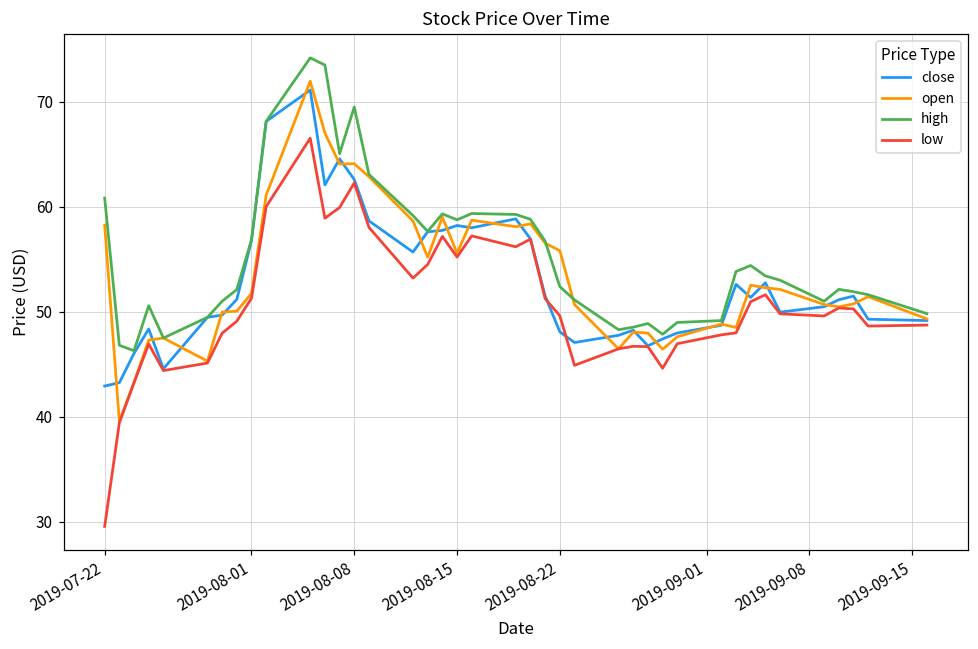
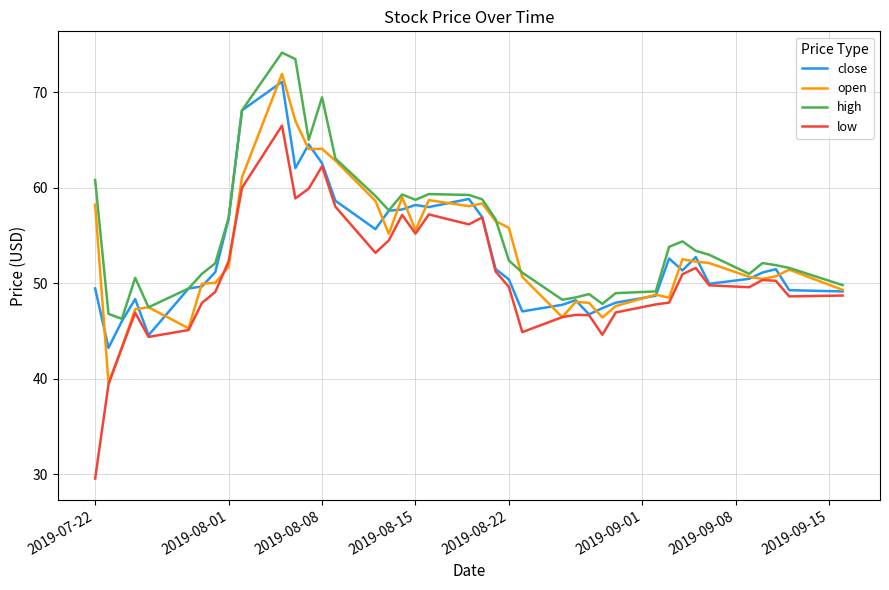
close, 2019-07-22: 43 -> 49
low, 2019-08-01: 51 -> 52
close, 2019-08-22: 48 -> 50
